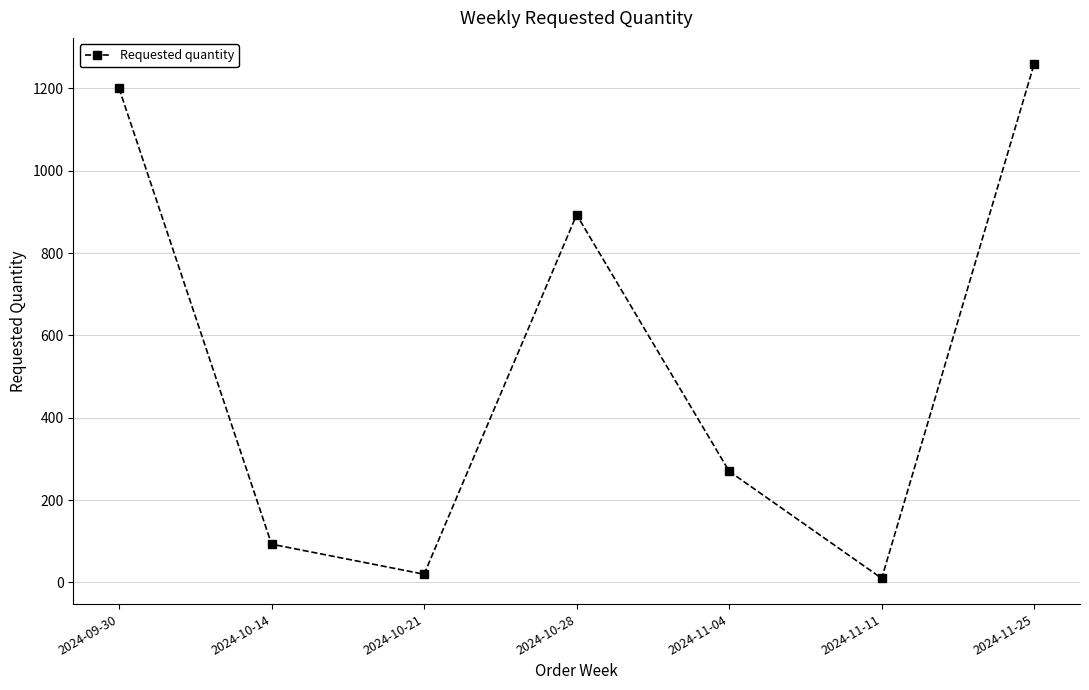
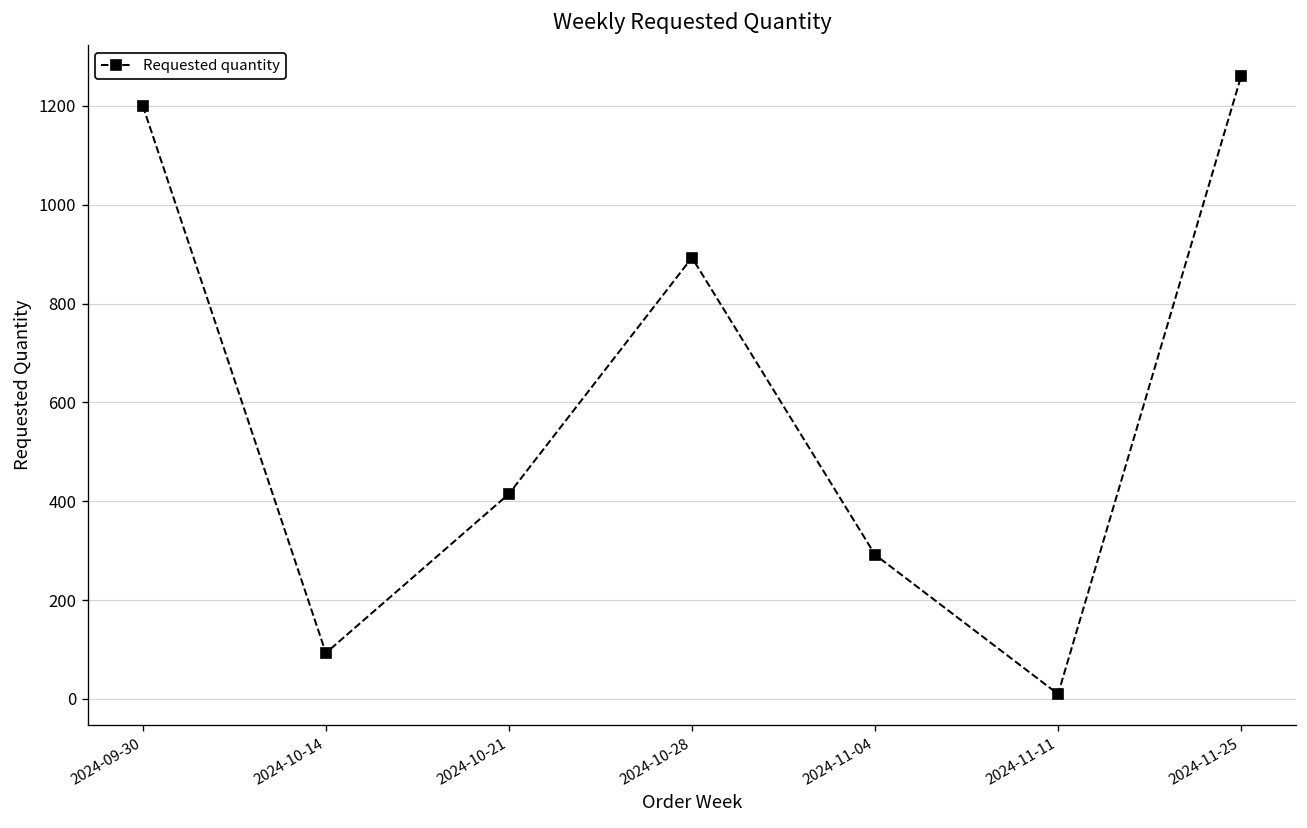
2024-10-21: 20 -> 420
2024-11-04: 270 -> 290
